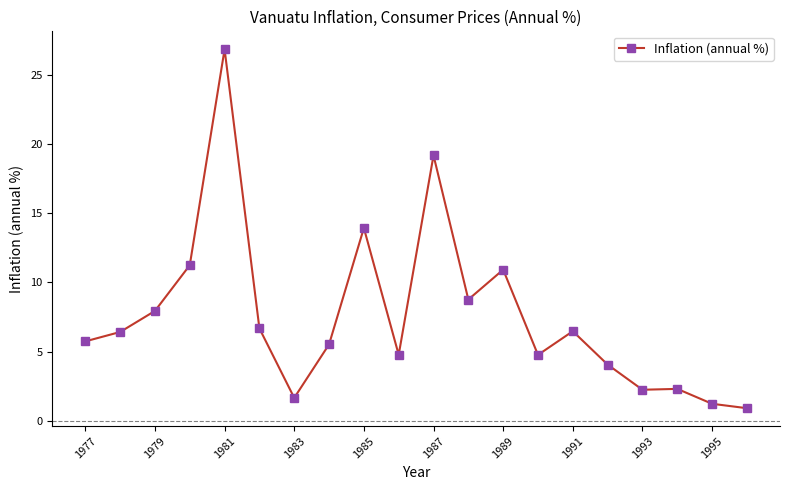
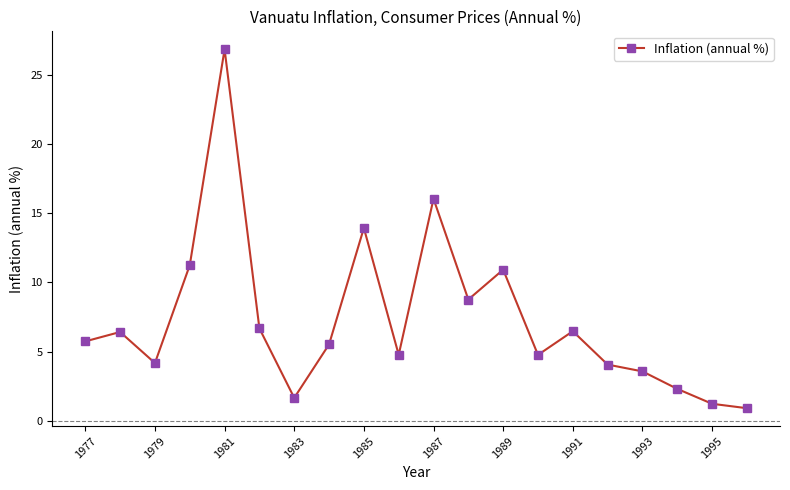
1979: 7.9 -> 4.2
1987: 19.2 -> 16.0
1993: 2.2 -> 3.6
